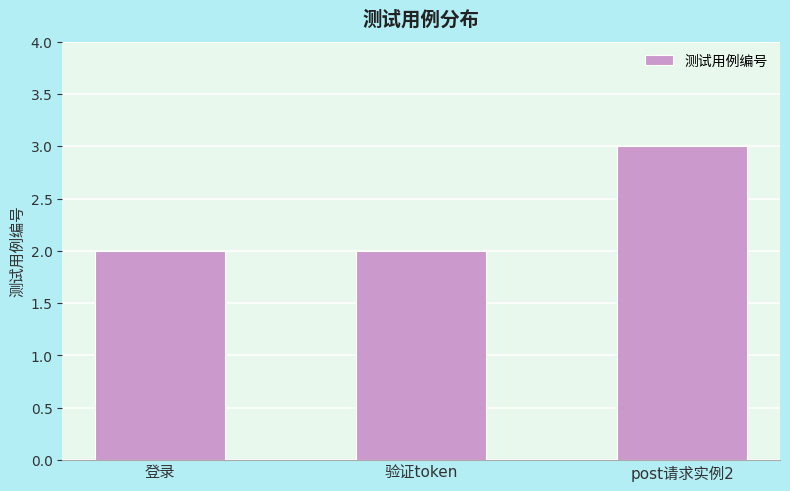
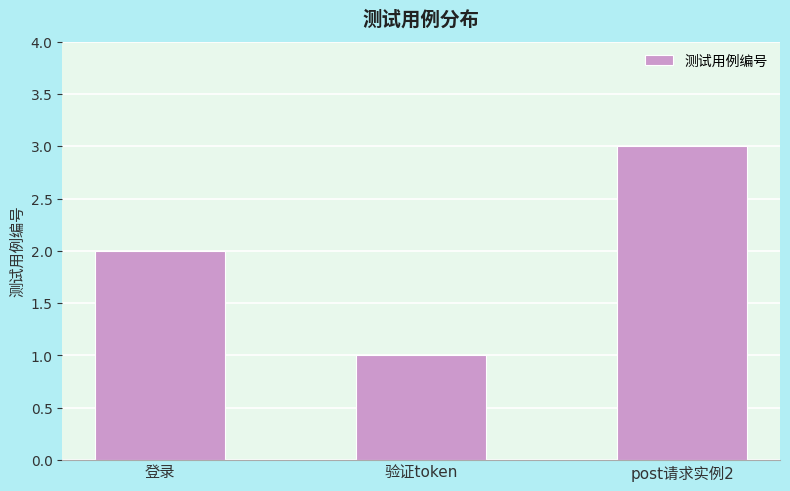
验证token: 2 -> 1
